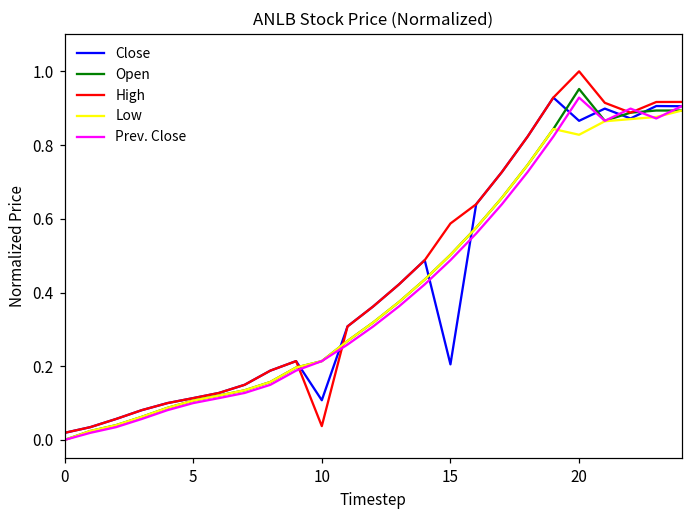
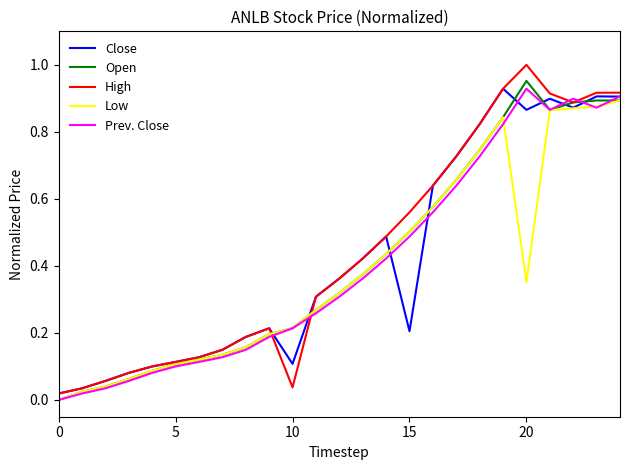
High, 15: 0.59 -> 0.56
Low, 20: 0.83 -> 0.35
